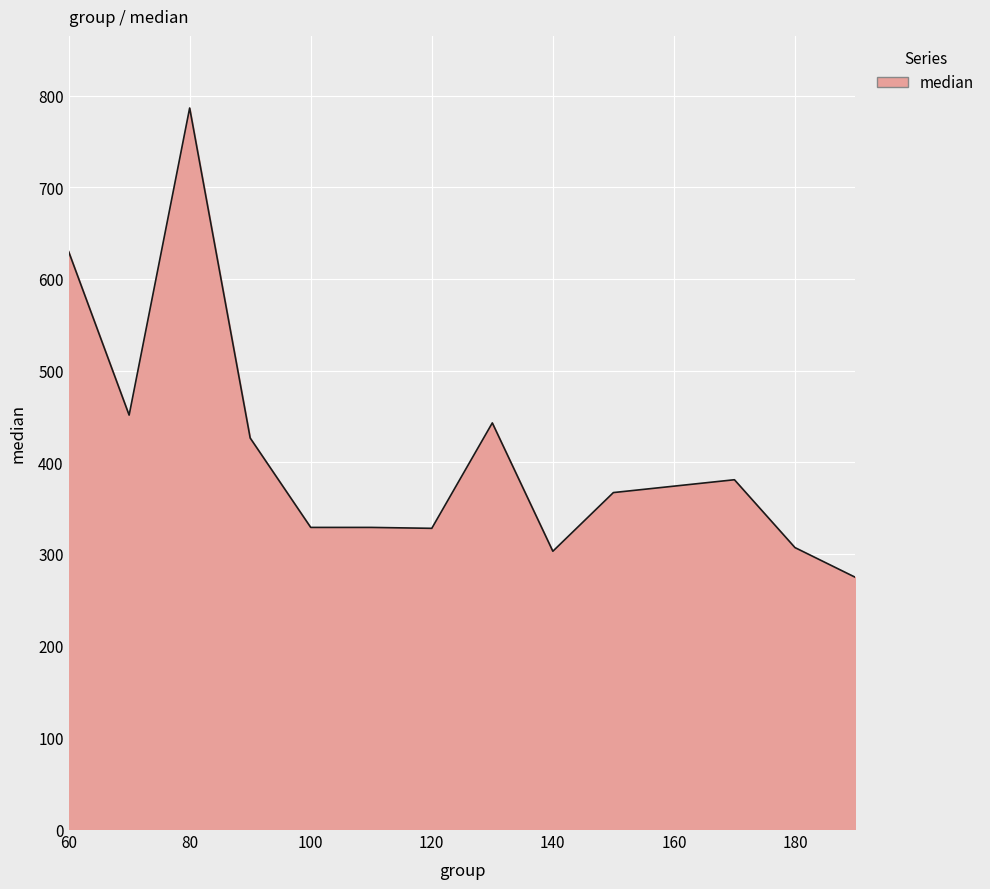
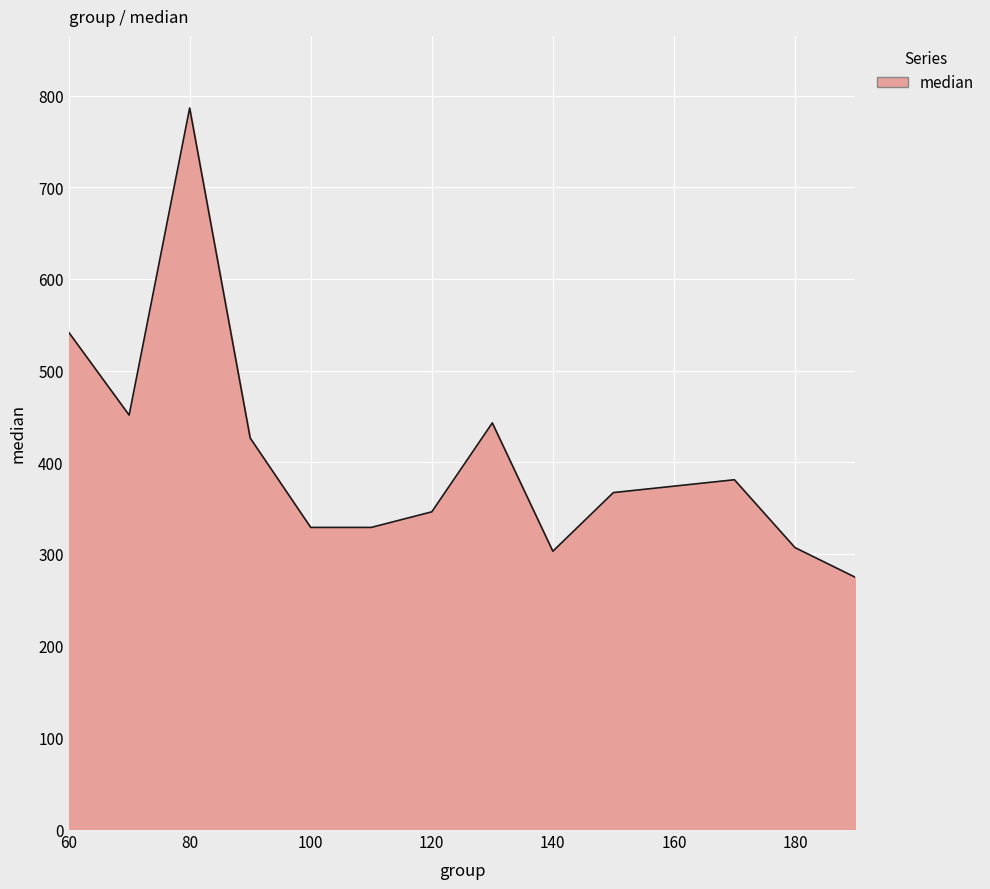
60: 630 -> 540
120: 330 -> 350
